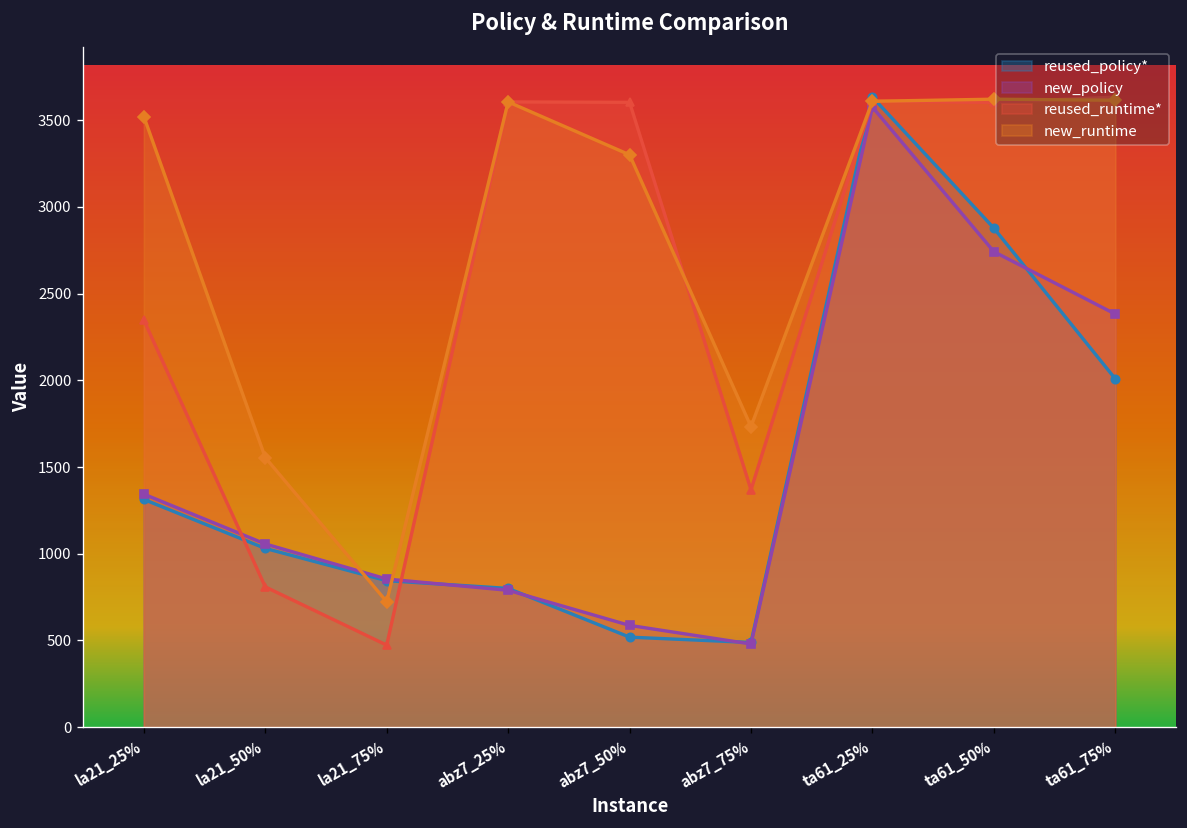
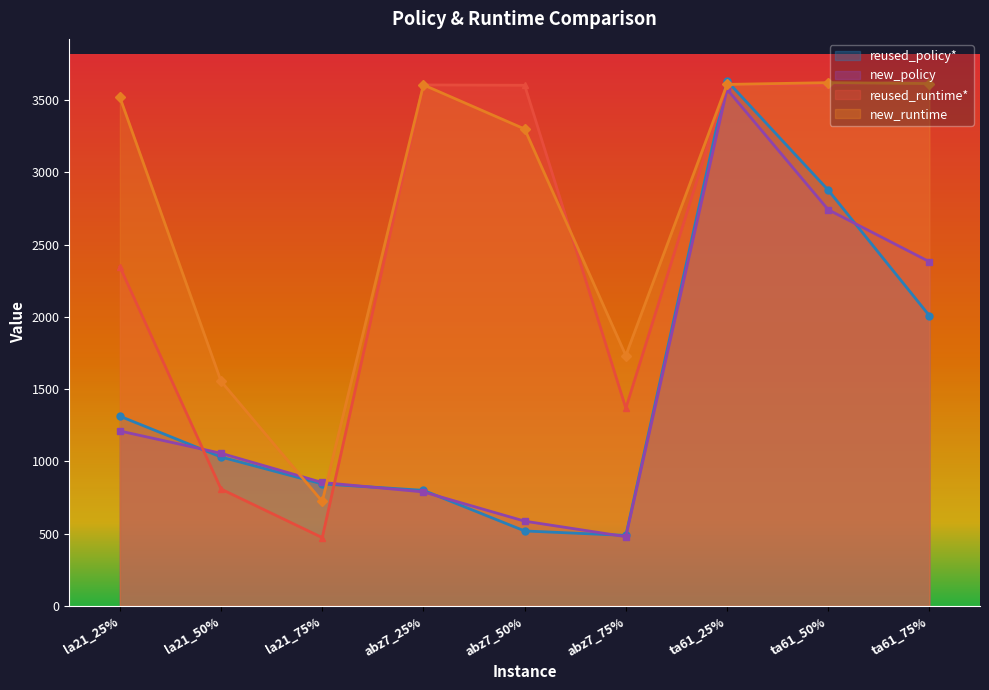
new_policy, la21_25%: 1340 -> 1210
